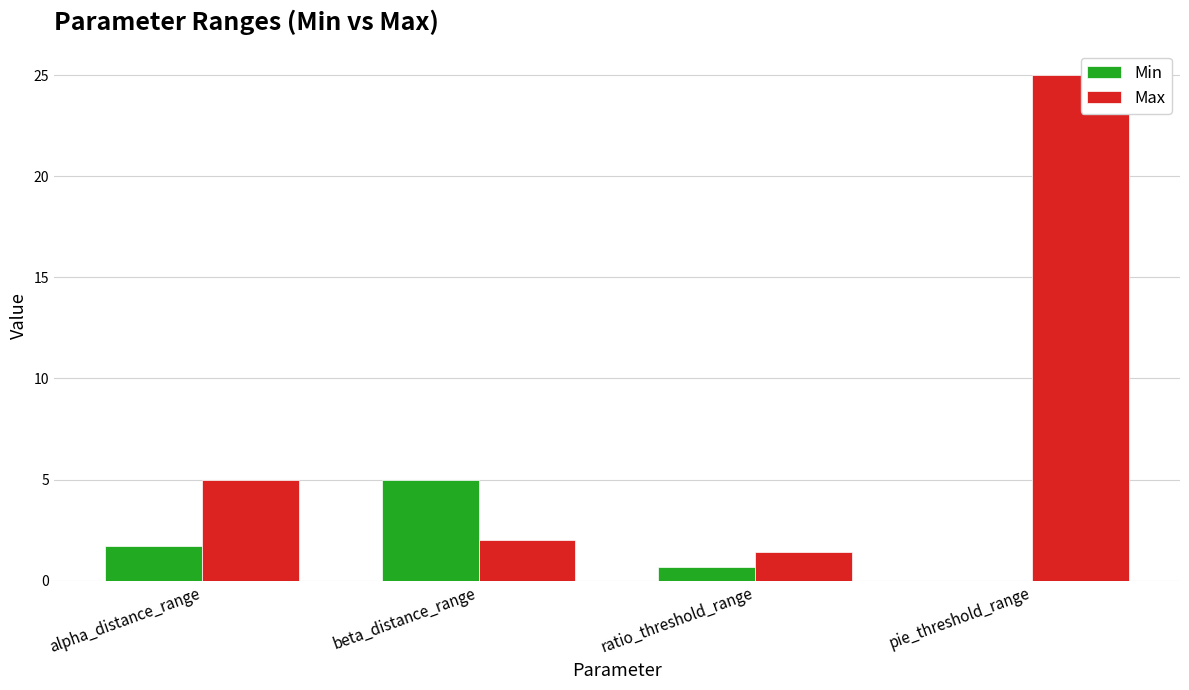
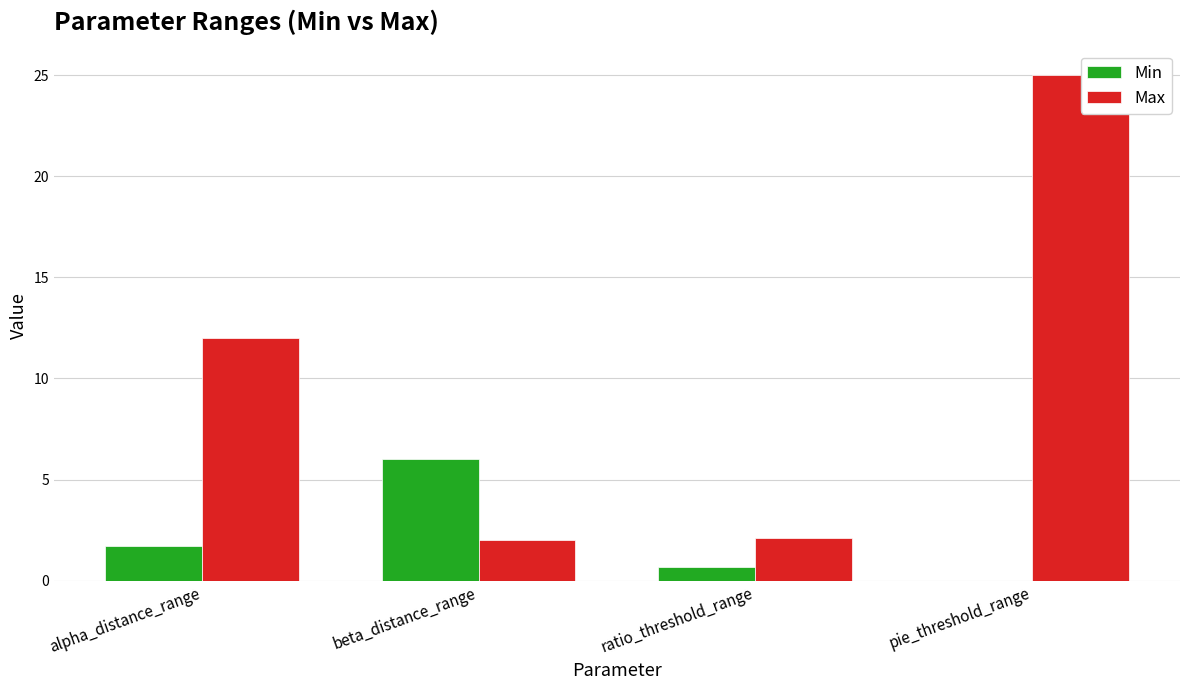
Max, alpha_distance_range: 5 -> 12
Min, beta_distance_range: 5 -> 6
Max, ratio_threshold_range: 1.4 -> 2.1
